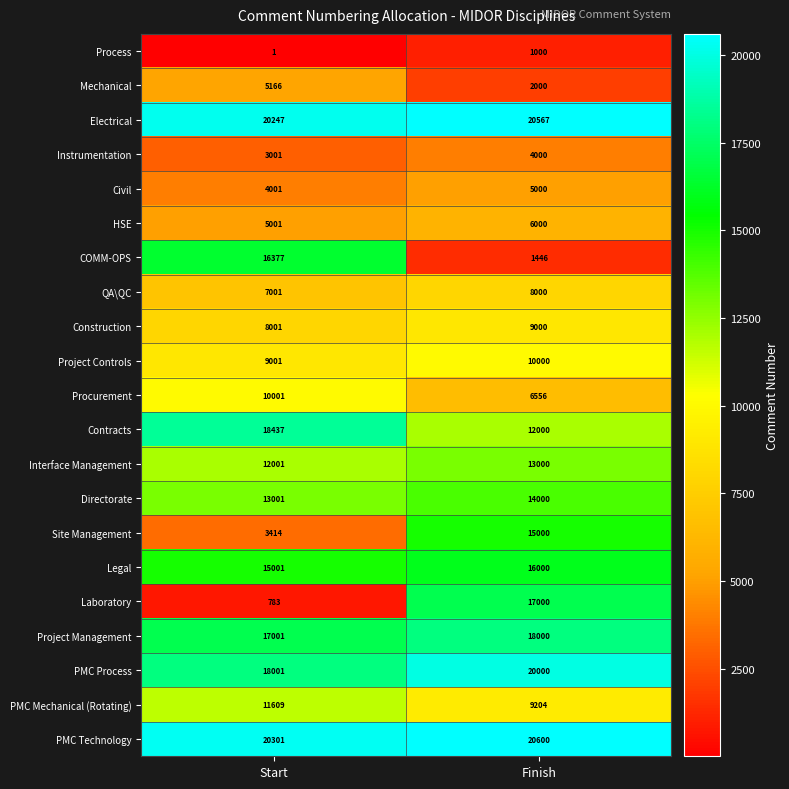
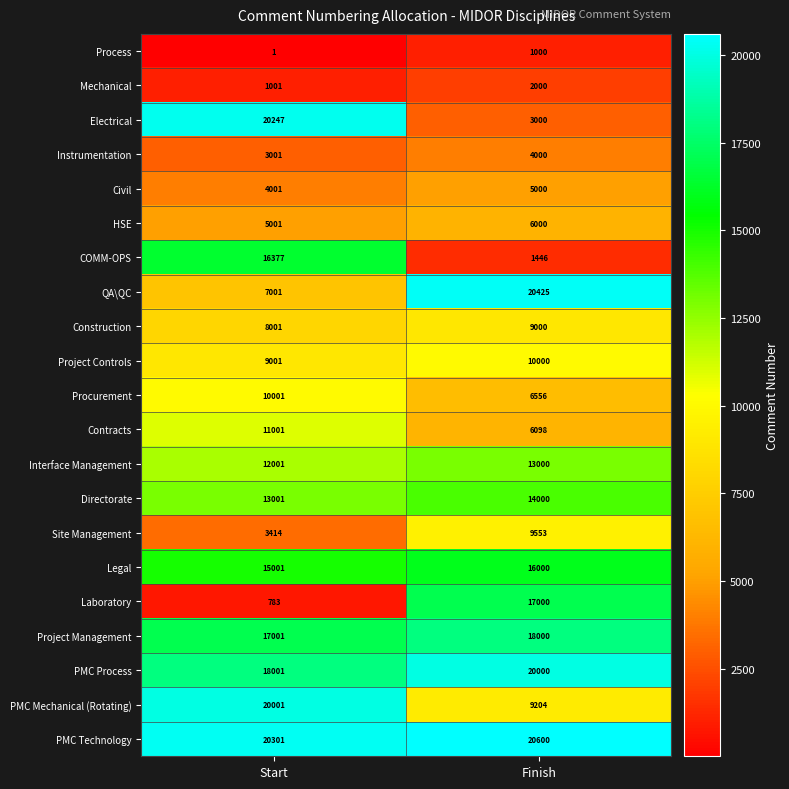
Mechanical, Start: 5166 -> 1001
Electrical, Finish: 20567 -> 3000
QA\QC, Finish: 8000 -> 20425
Contracts, Start: 18437 -> 11001
Contracts, Finish: 12000 -> 6098
Site Management, Finish: 15000 -> 9553
PMC Mechanical (Rotating), Start: 11609 -> 20001
